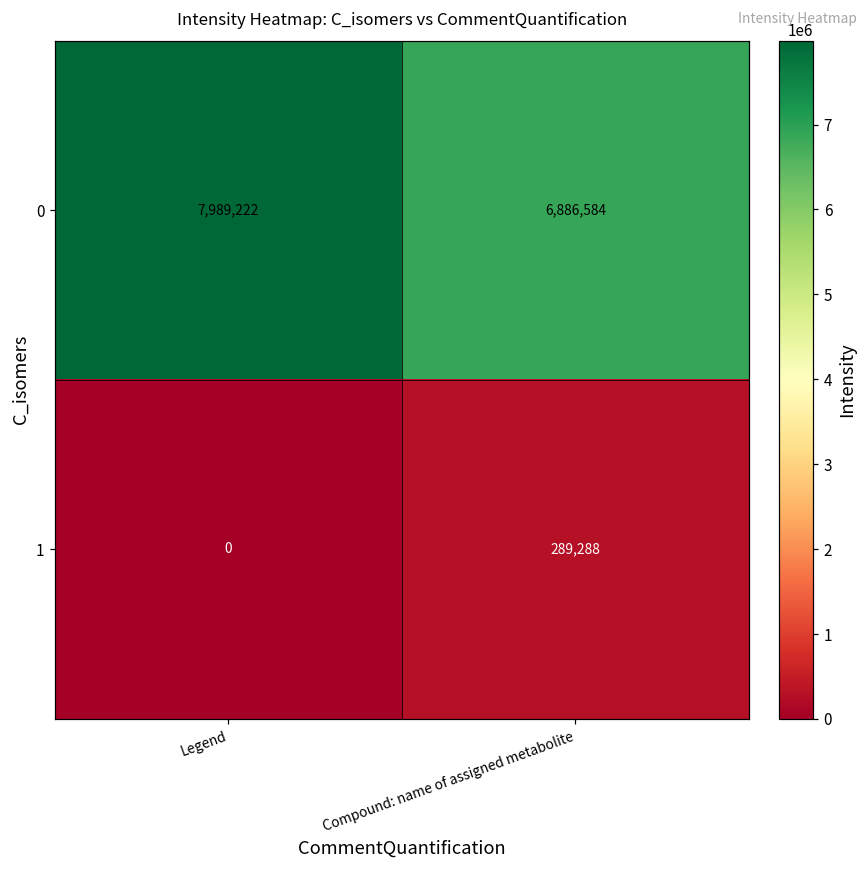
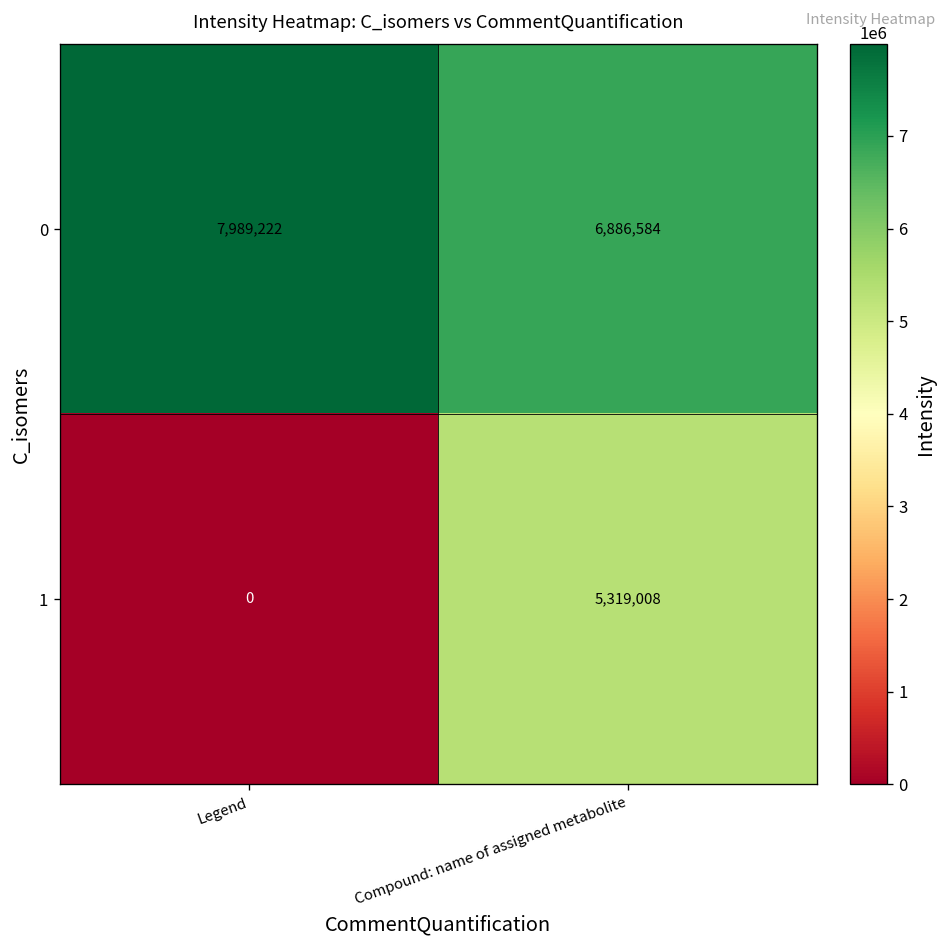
1, Compound: name of assigned metabolite: 289,288 -> 5,319,008
